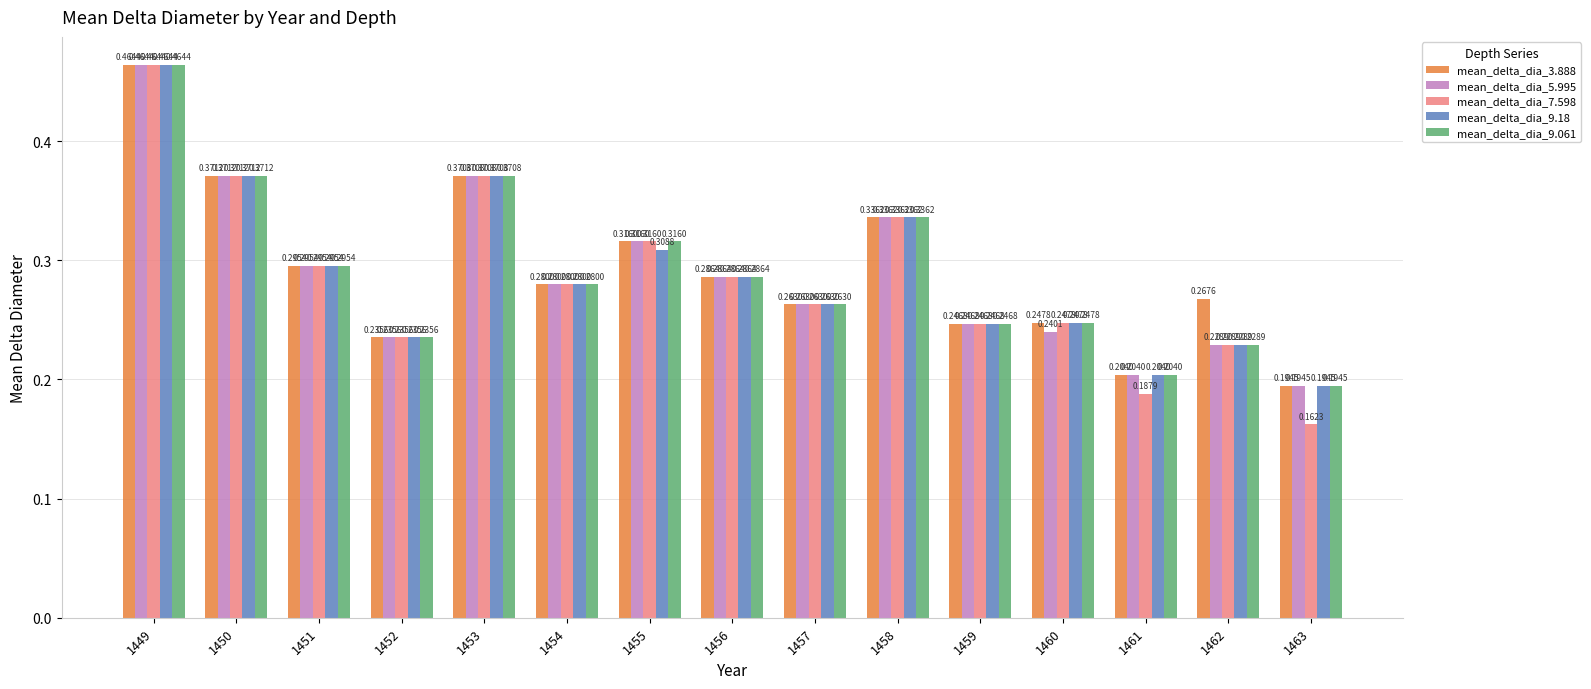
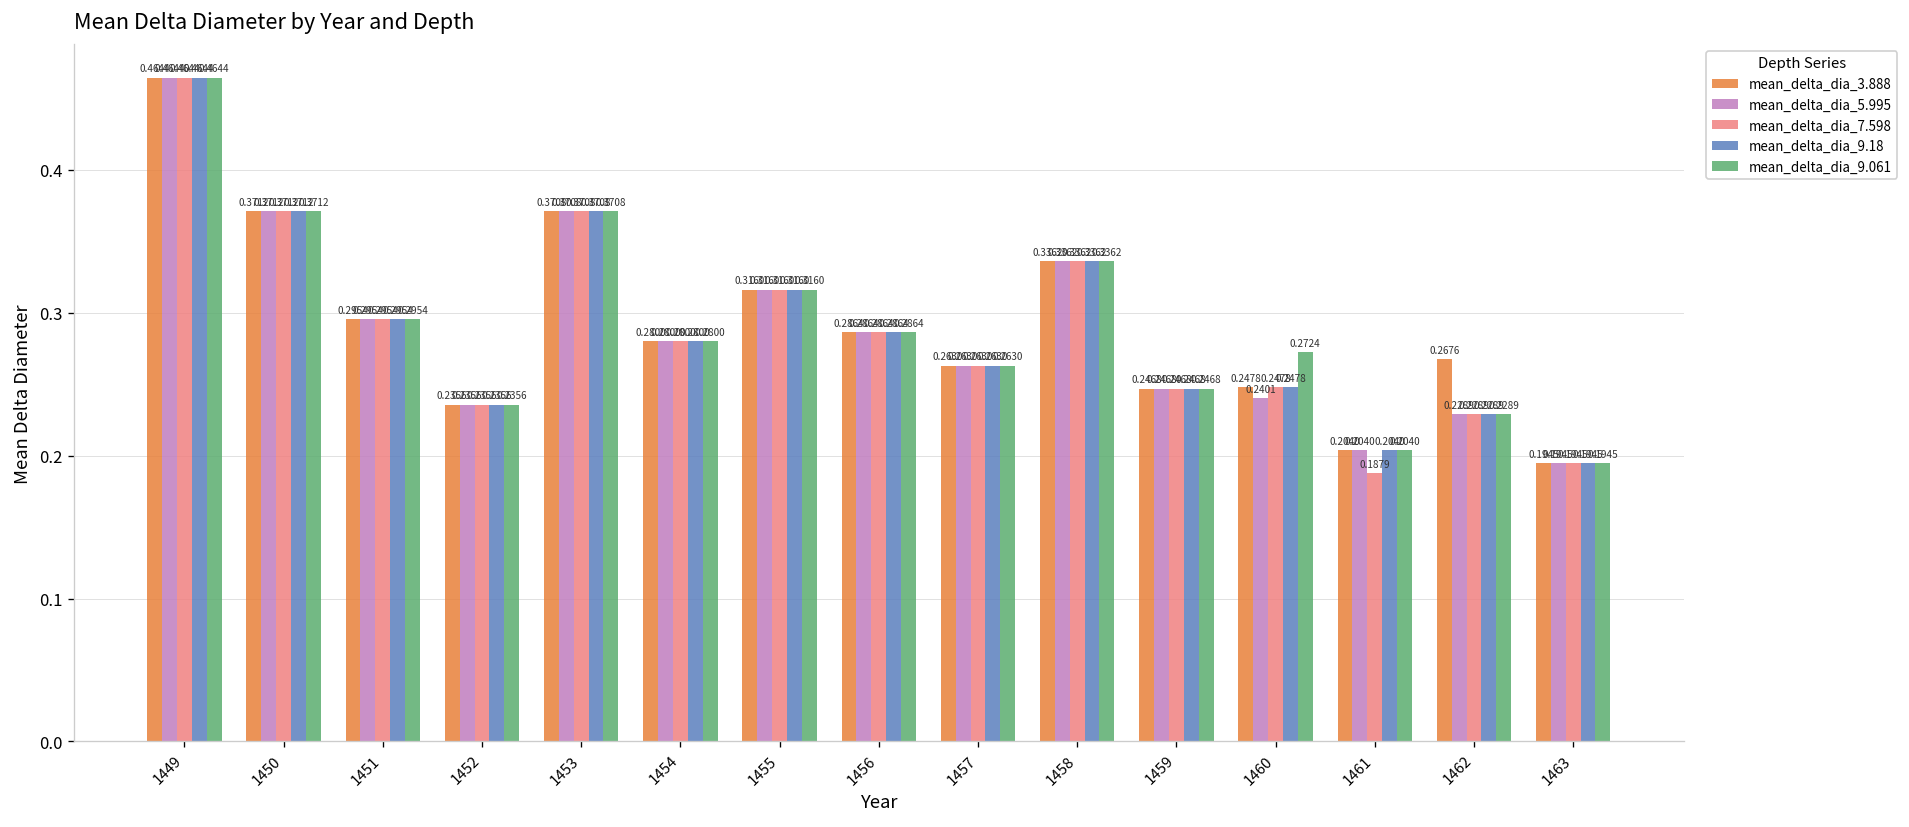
mean_delta_dia_9.18, 1455: 0.3088 -> 0.3160
mean_delta_dia_9.061, 1460: 0.2478 -> 0.2724
mean_delta_dia_7.598, 1463: 0.1623 -> 0.1945
